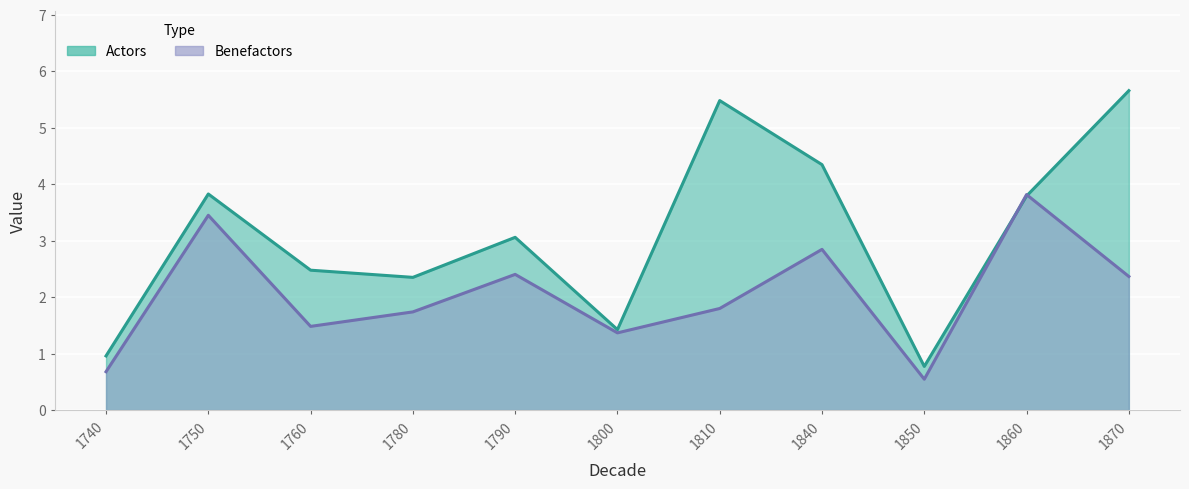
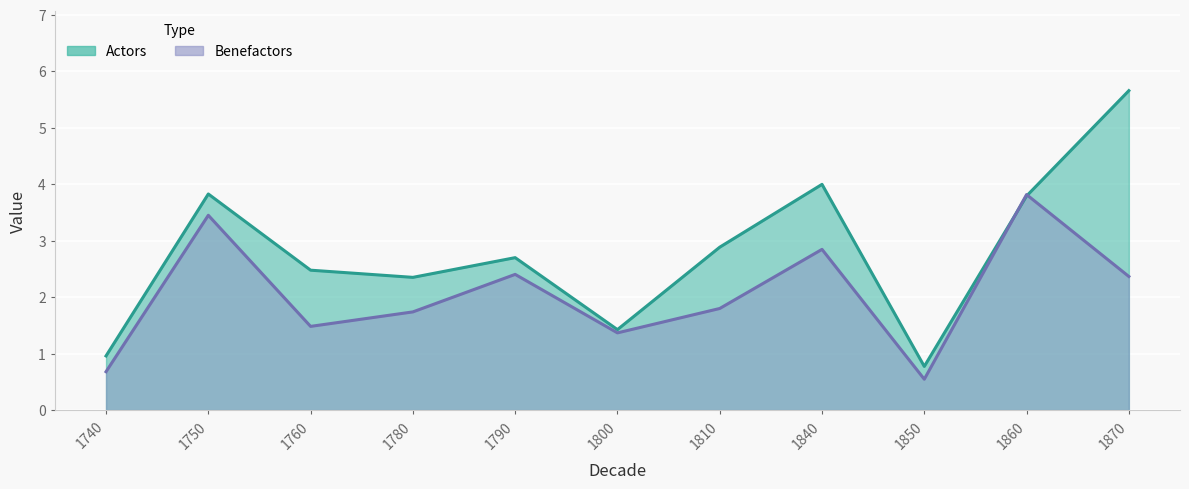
Actors, 1790: 3.1 -> 2.7
Actors, 1810: 5.5 -> 2.9
Actors, 1840: 4.3 -> 4.0
